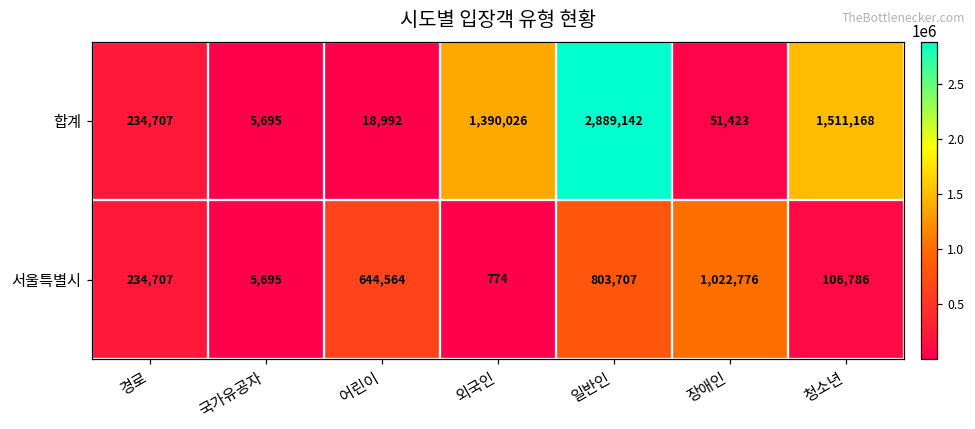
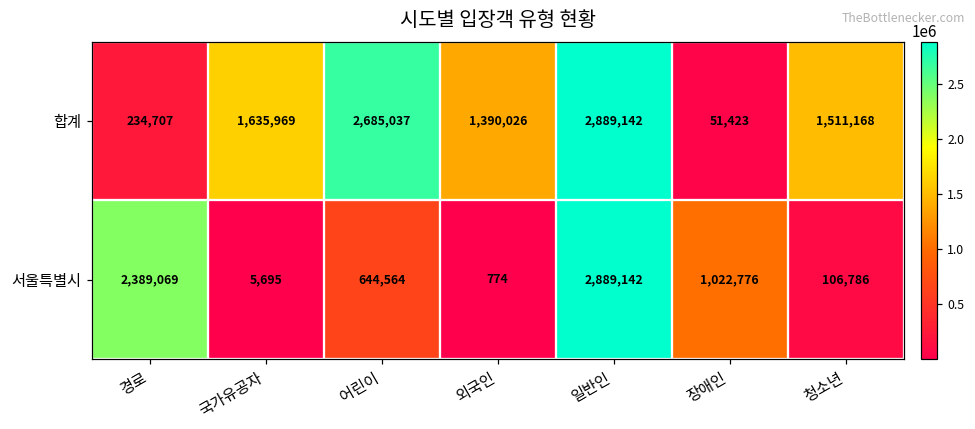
합계, 국가유공자: 5,695 -> 1,635,969
합계, 어린이: 18,992 -> 2,685,037
서울특별시, 경로: 234,707 -> 2,389,069
서울특별시, 일반인: 803,707 -> 2,889,142
